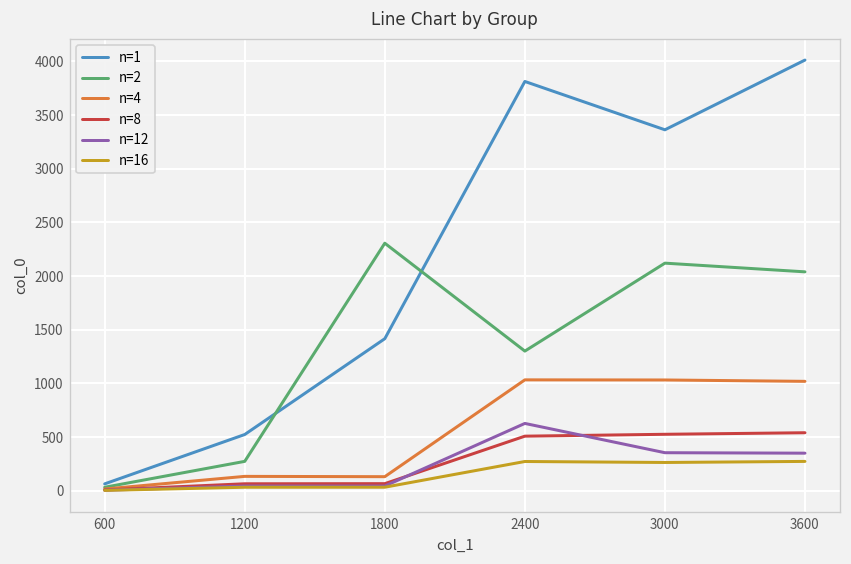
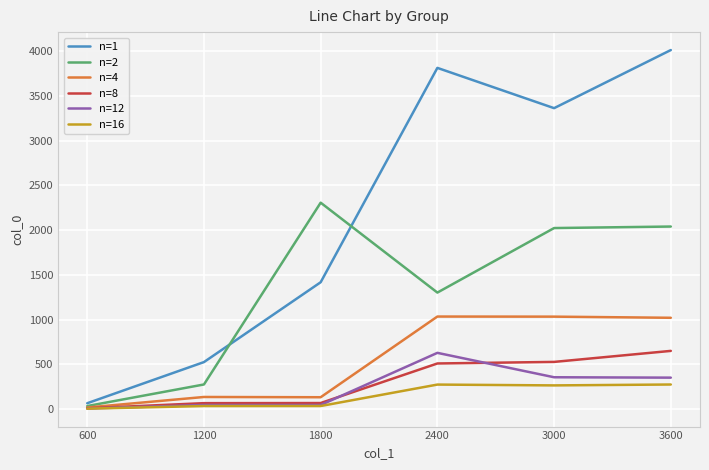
n=2, 3000: 2100 -> 2000
n=8, 3600: 500 -> 700
